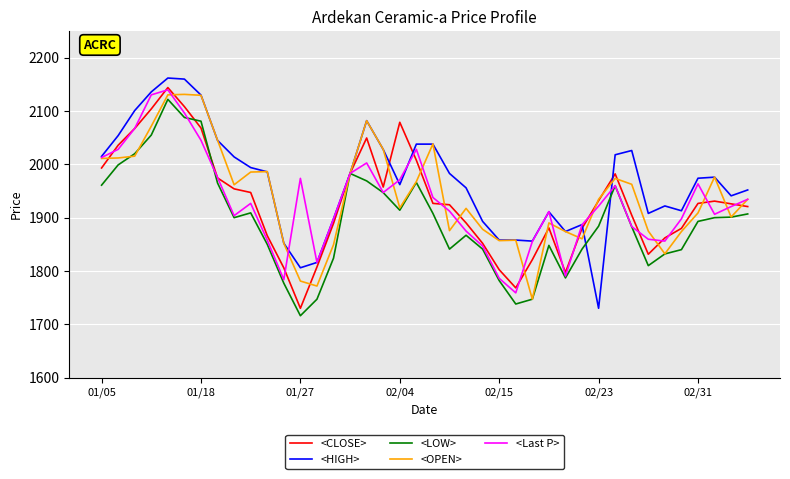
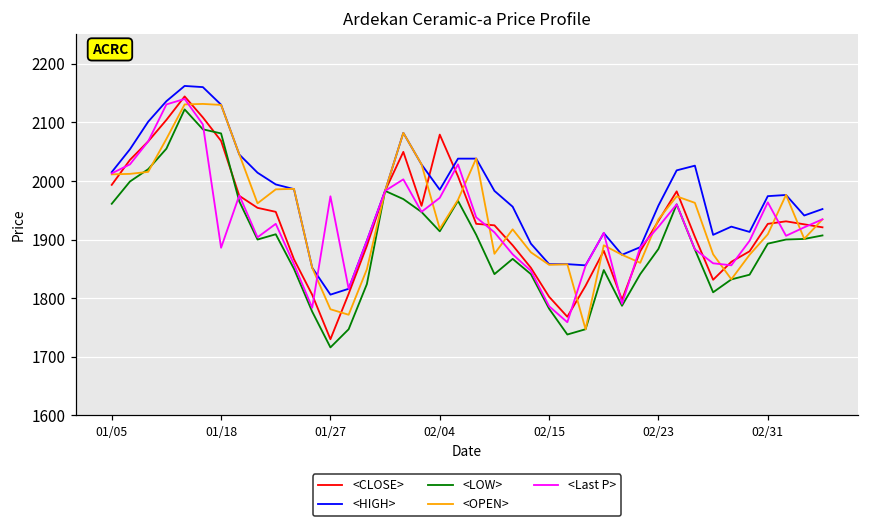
<Last P>, 01/18: 2050 -> 1890
<HIGH>, 02/04: 1960 -> 1990
<HIGH>, 02/23: 1730 -> 1960
